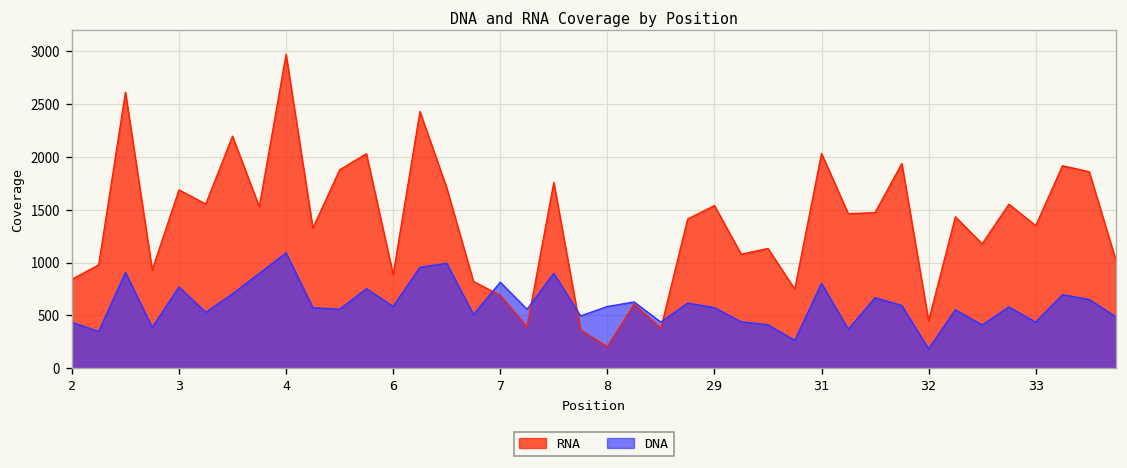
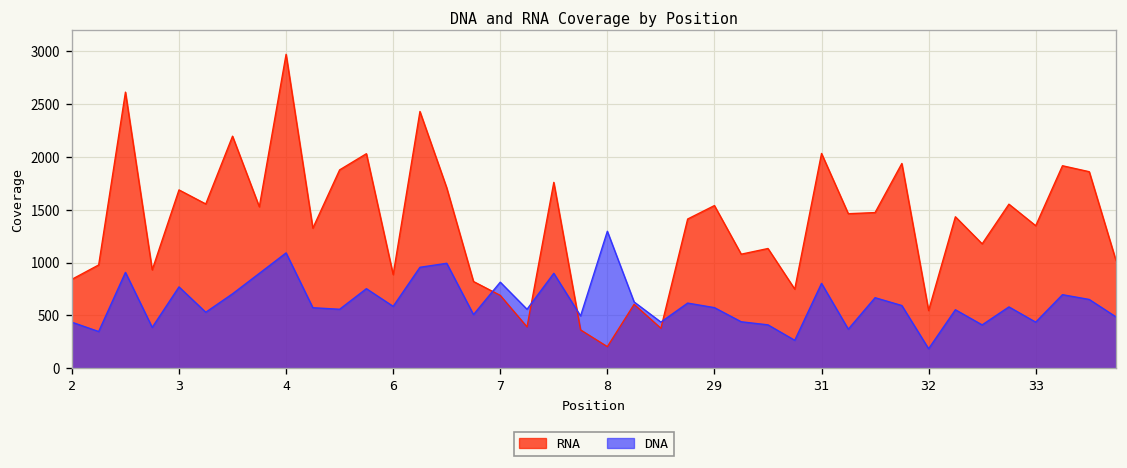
DNA, 8: 600 -> 1300
RNA, 32: 400 -> 500
